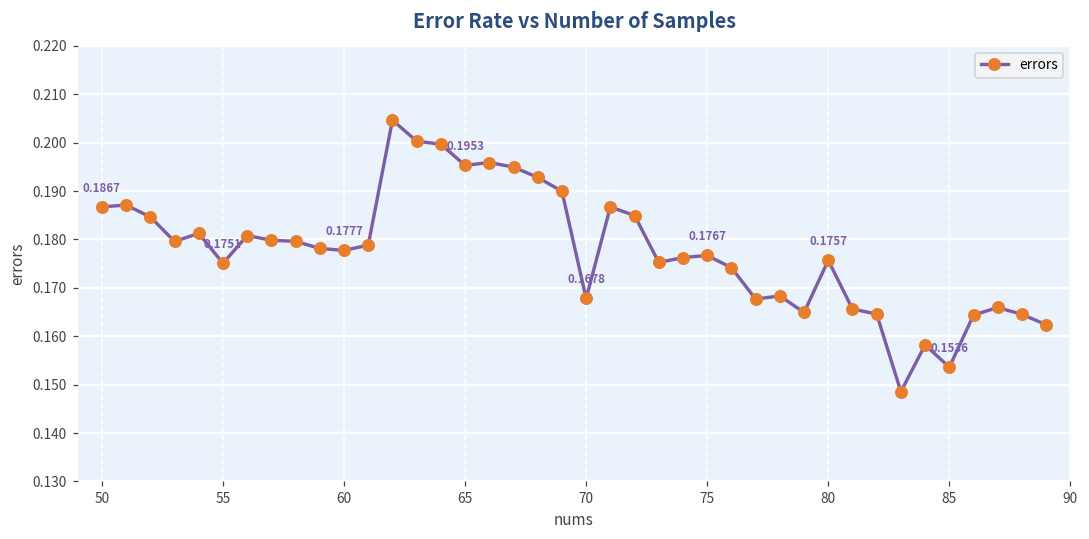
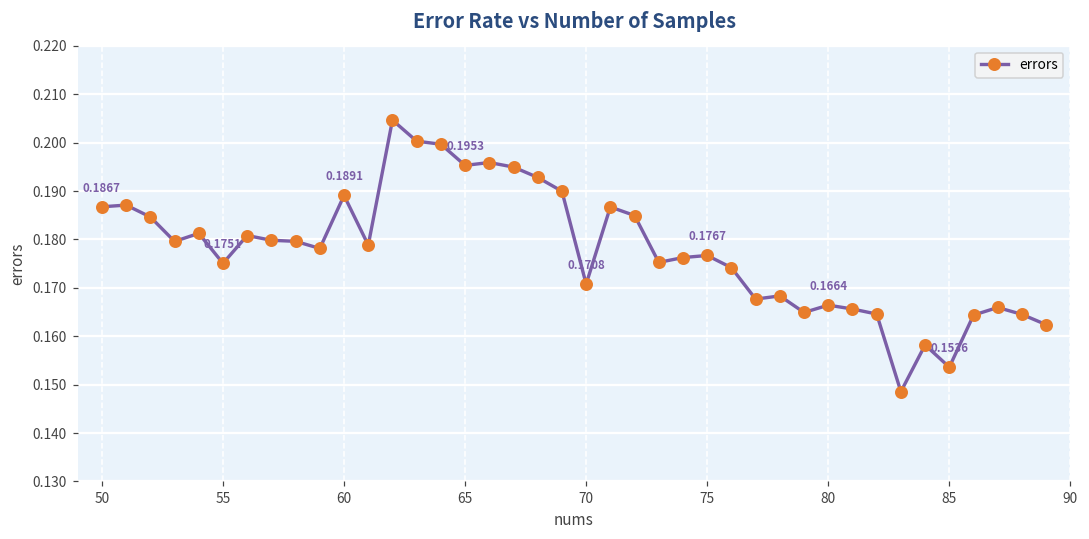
60: 0.1777 -> 0.1891
70: 0.1678 -> 0.1708
80: 0.1757 -> 0.1664
